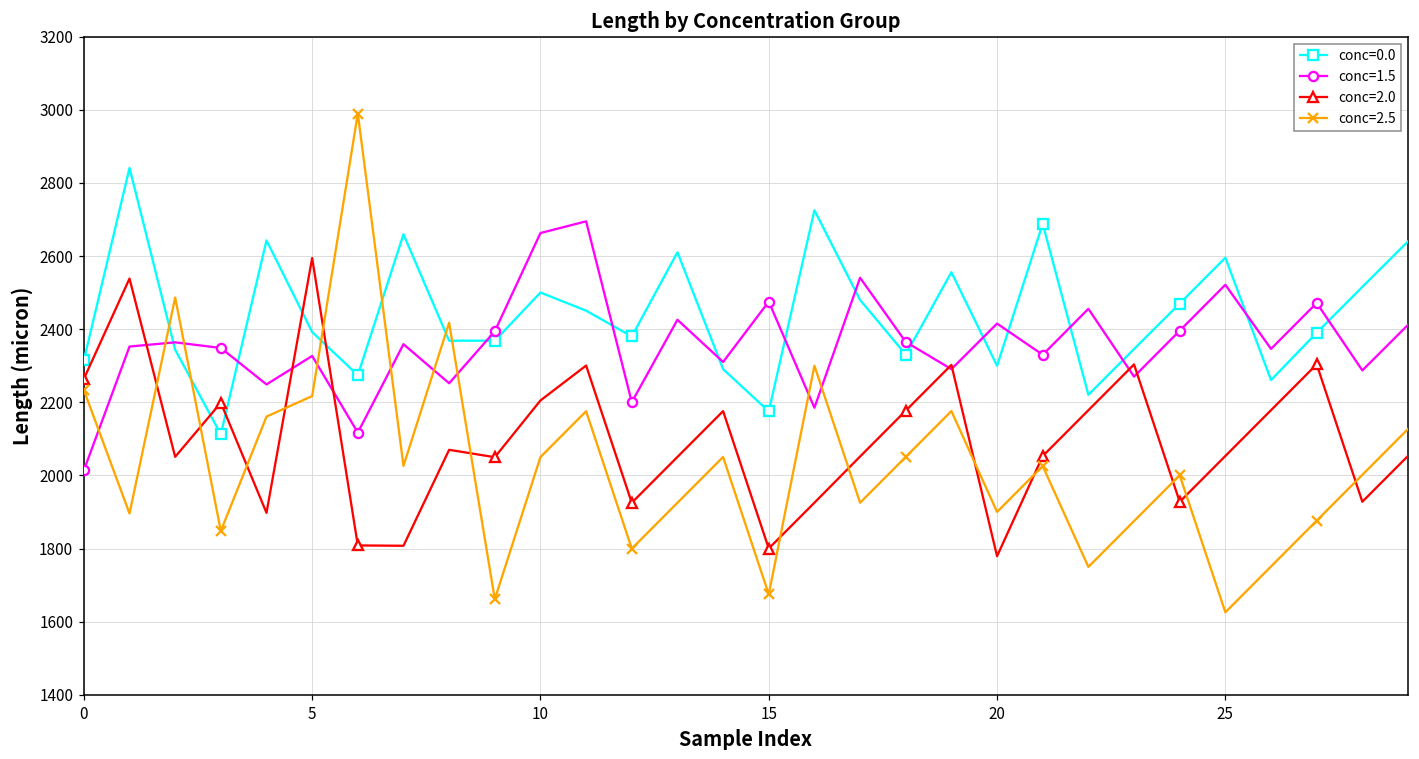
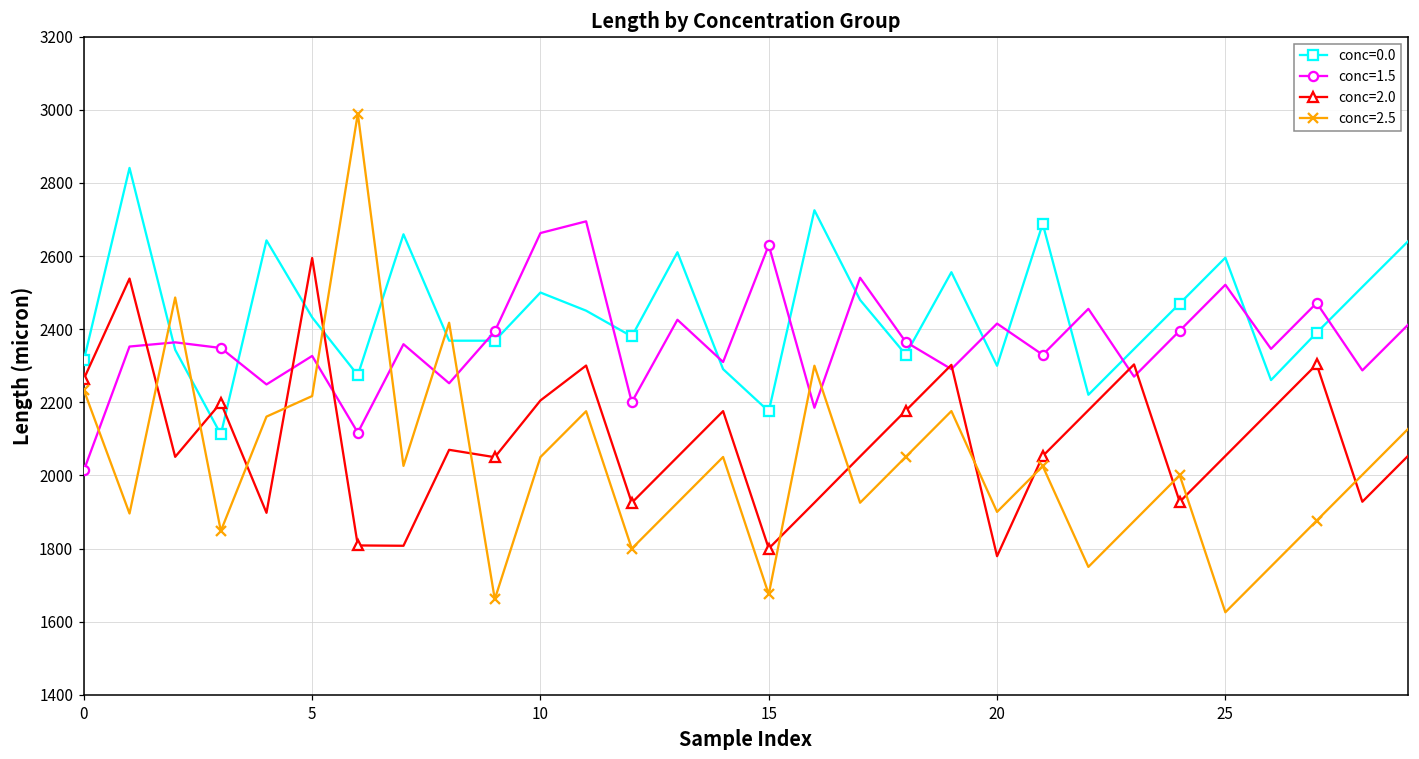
conc=0.0, 5: 2390 -> 2430
conc=1.5, 15: 2480 -> 2630
